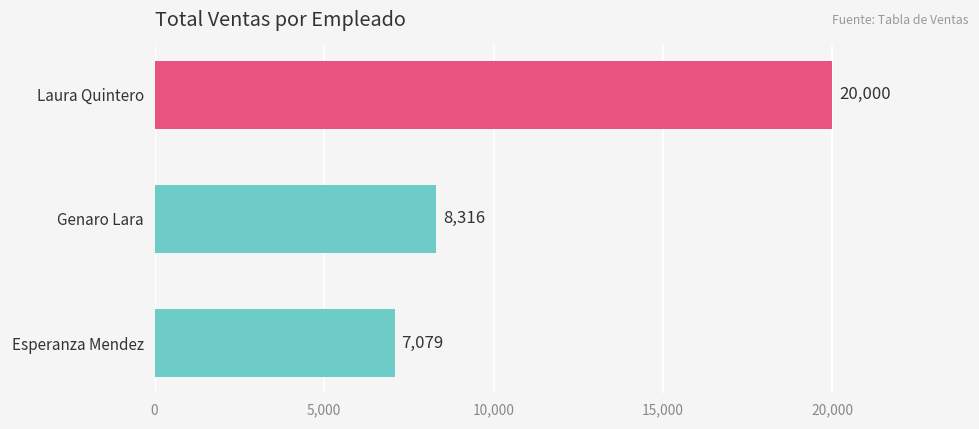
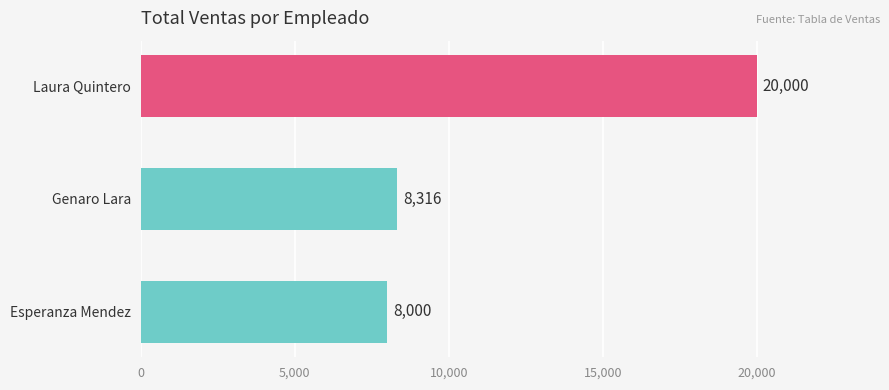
Esperanza Mendez: 7,079 -> 8,000
